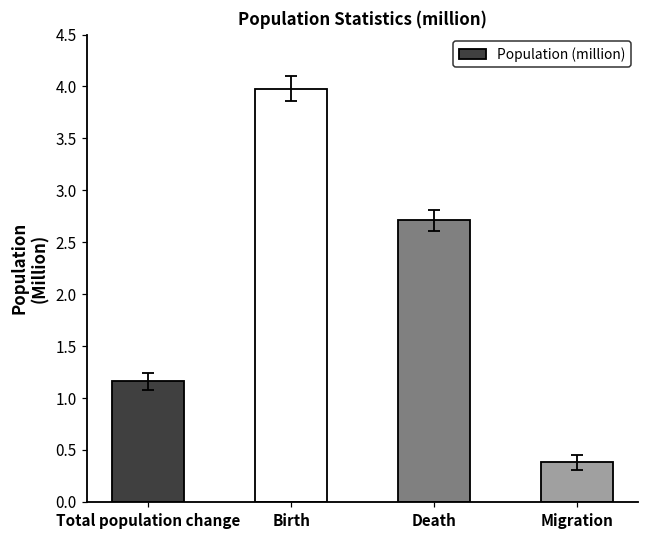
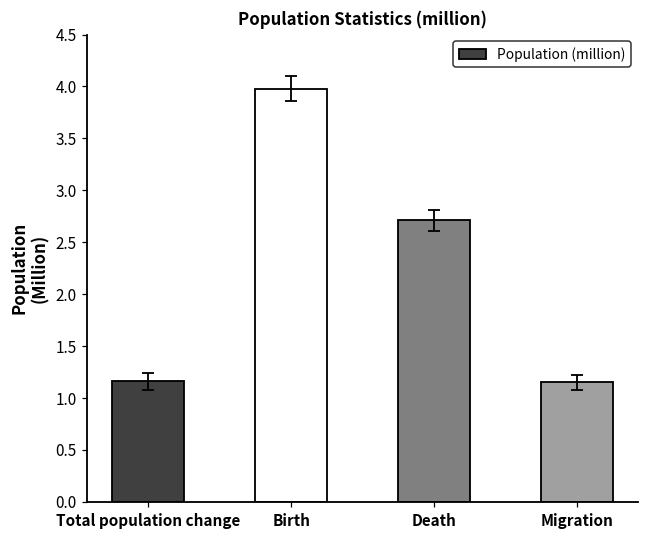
Population (million), Migration: 0.4 -> 1.2
